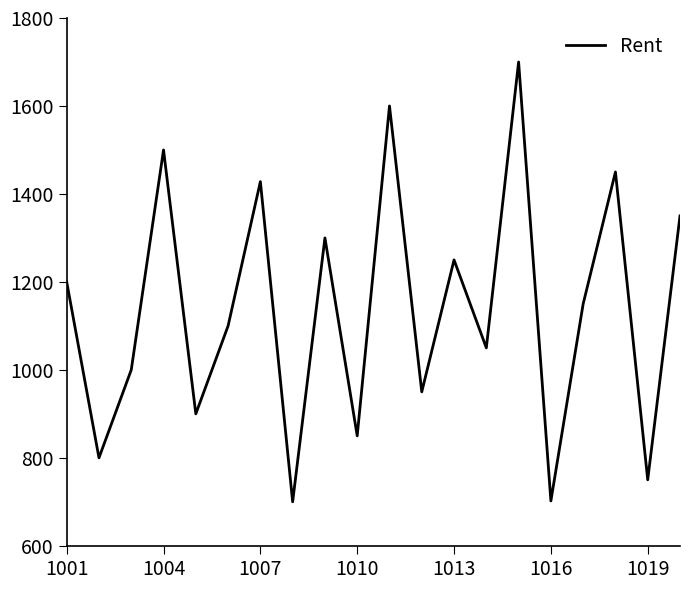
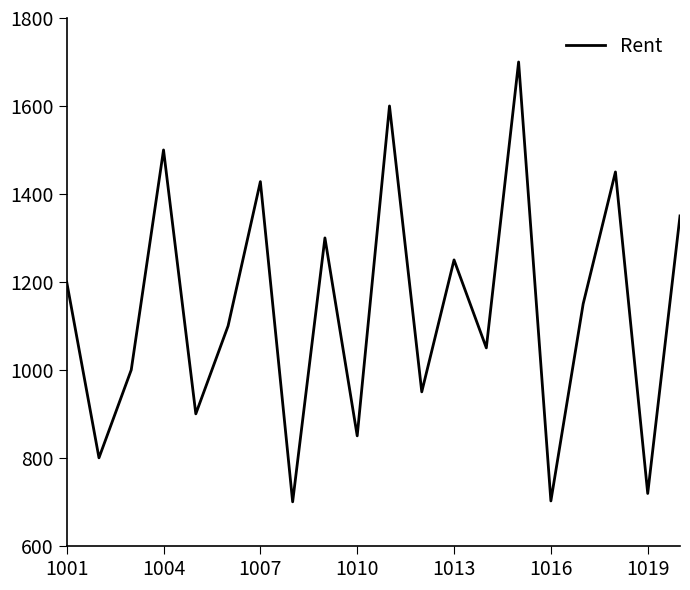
1019: 750 -> 720
